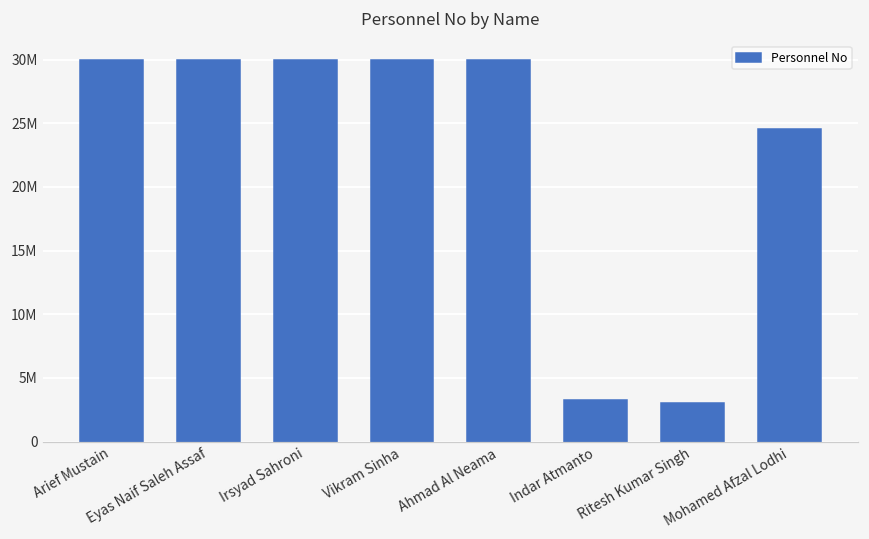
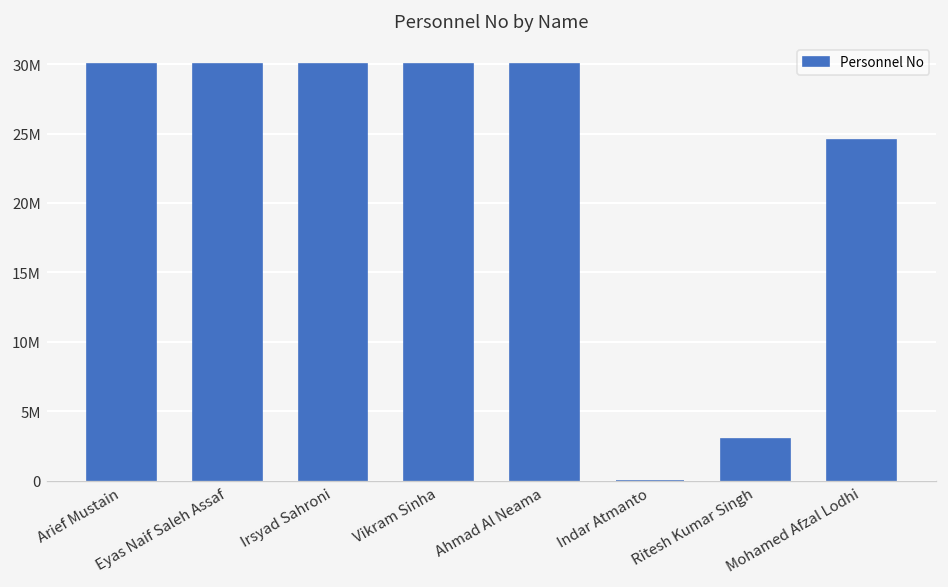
Indar Atmanto: 3300000 -> 0
